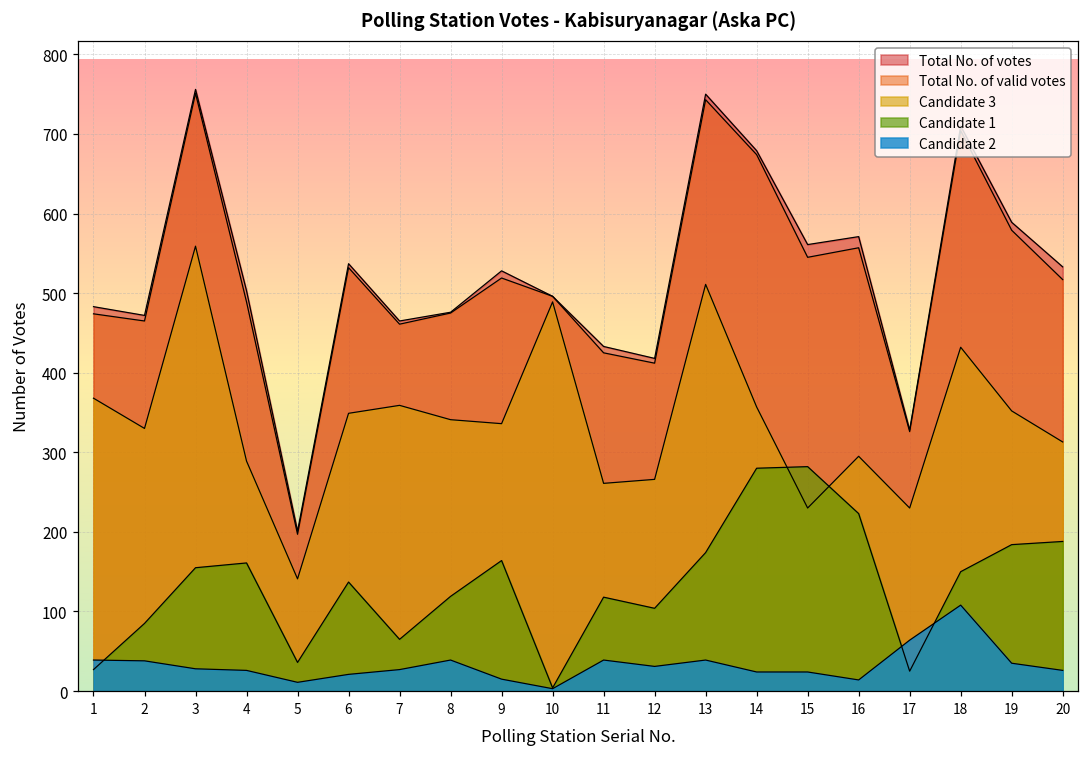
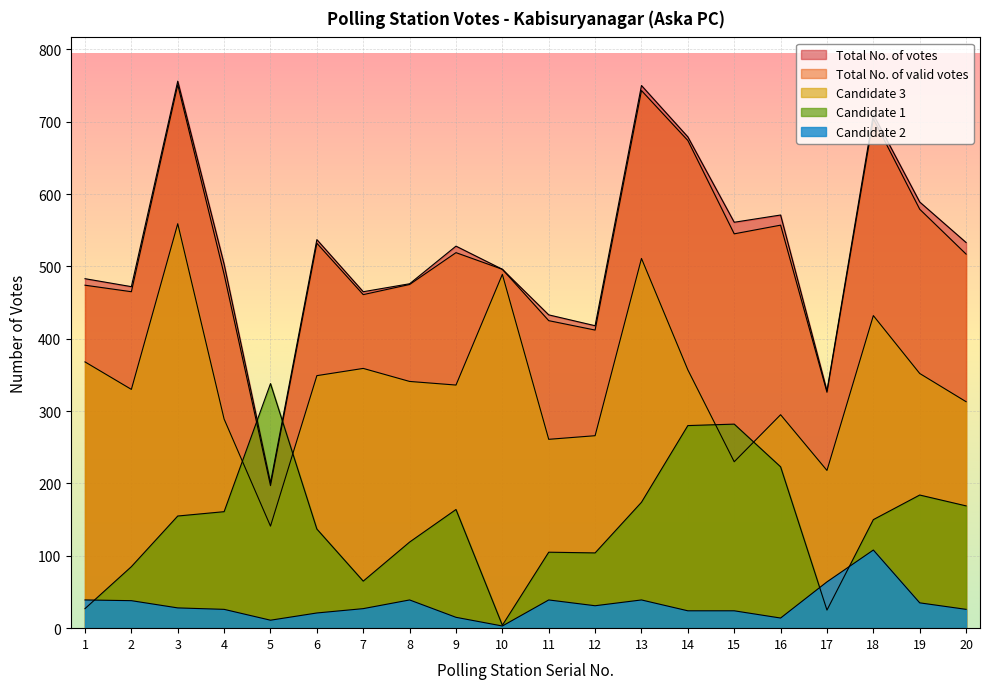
Candidate 1, 5: 40 -> 340
Candidate 1, 11: 120 -> 110
Candidate 3, 17: 230 -> 220
Candidate 1, 20: 190 -> 170
